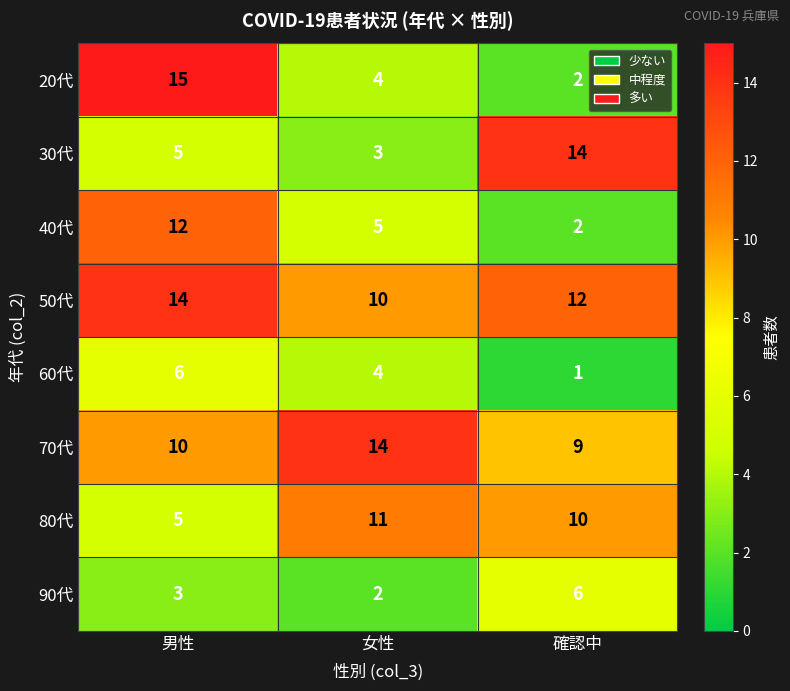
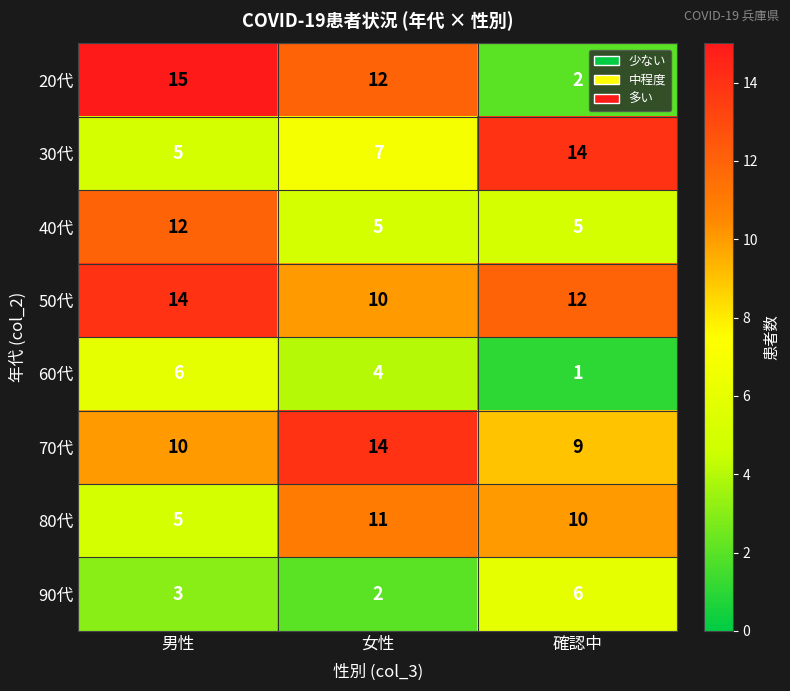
20代, 女性: 4 -> 12
30代, 女性: 3 -> 7
40代, 確認中: 2 -> 5
